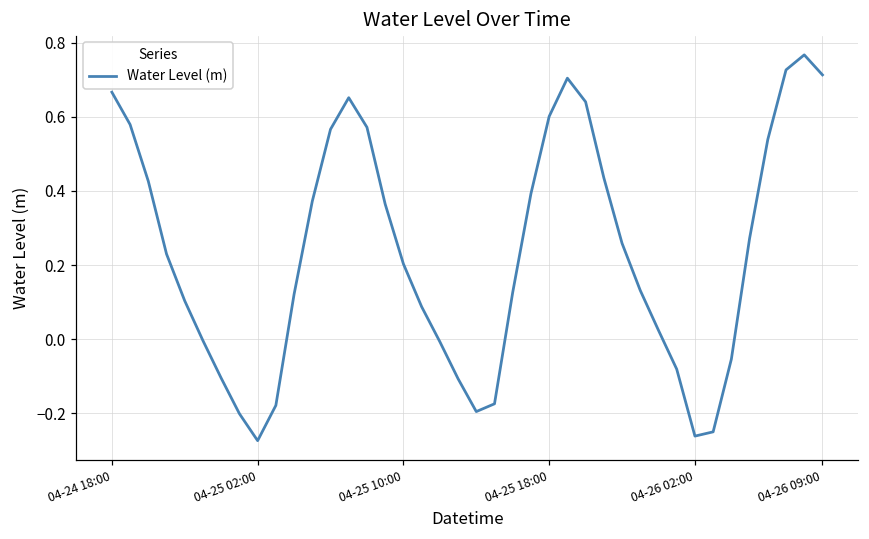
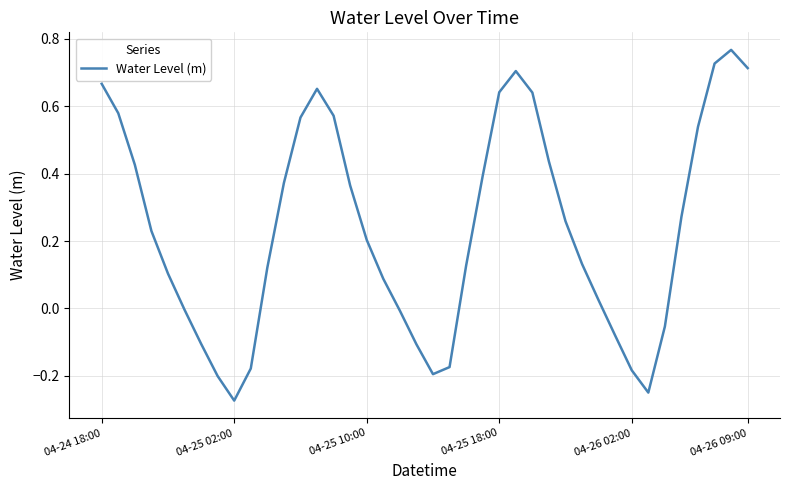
04-25 18:00: 0.60 -> 0.64
04-26 02:00: -0.26 -> -0.18
